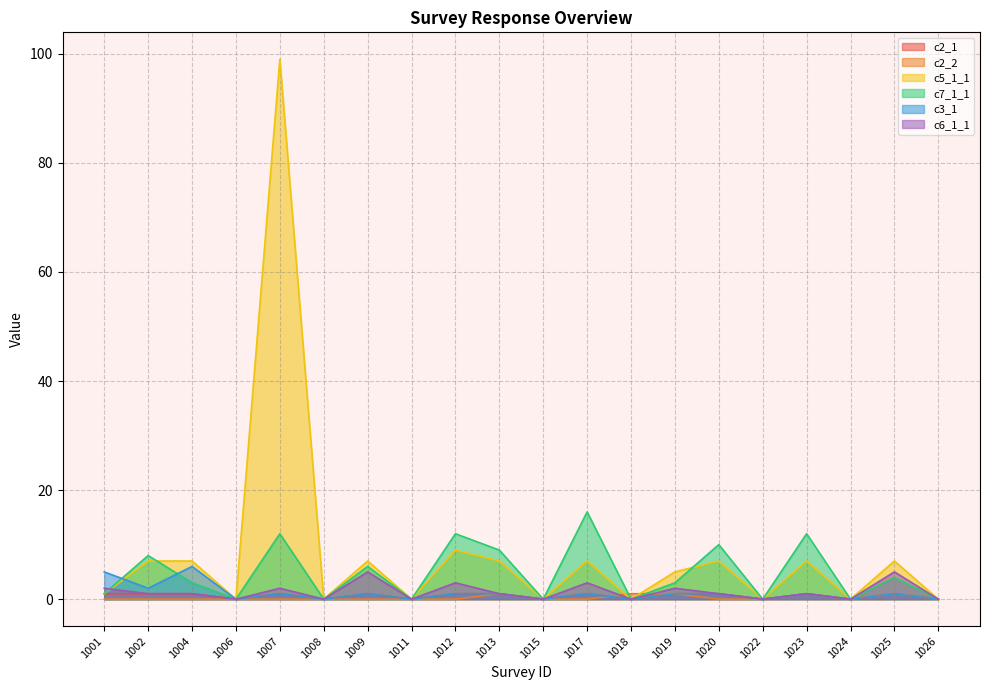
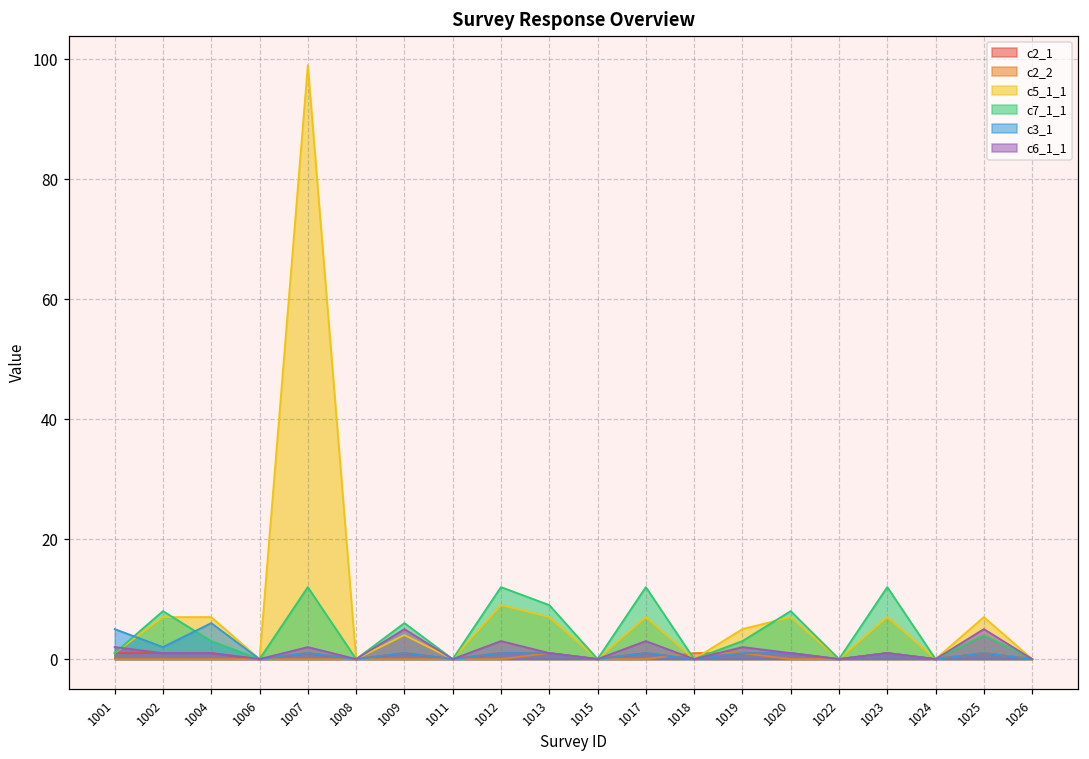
c5_1_1, 1009: 7 -> 4
c7_1_1, 1017: 16 -> 12
c7_1_1, 1020: 10 -> 8
